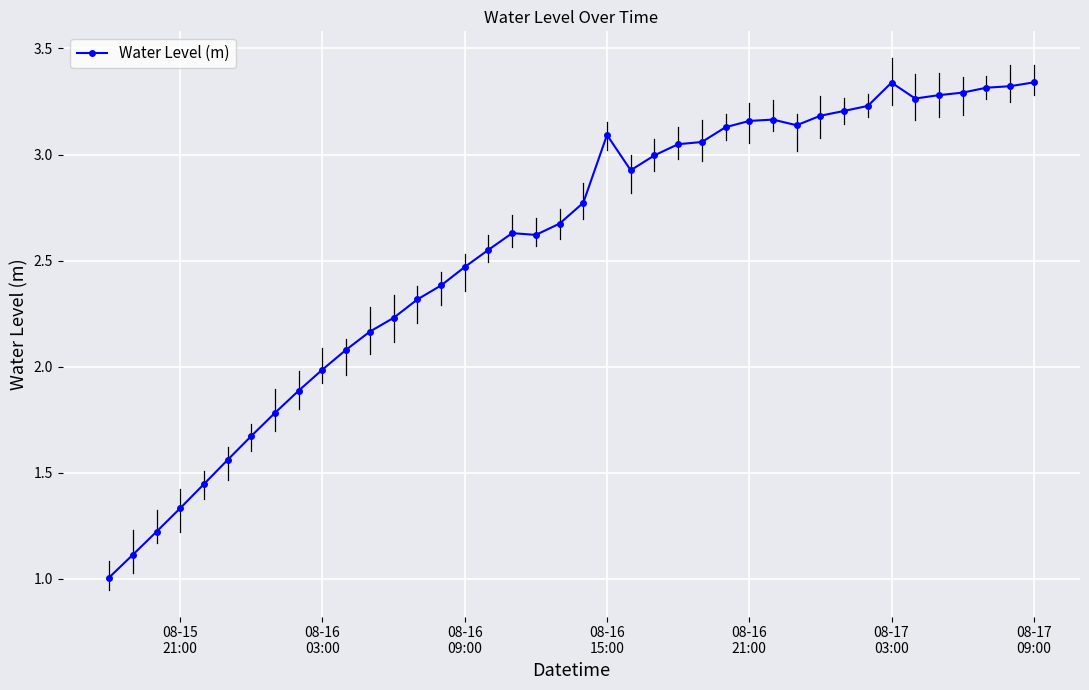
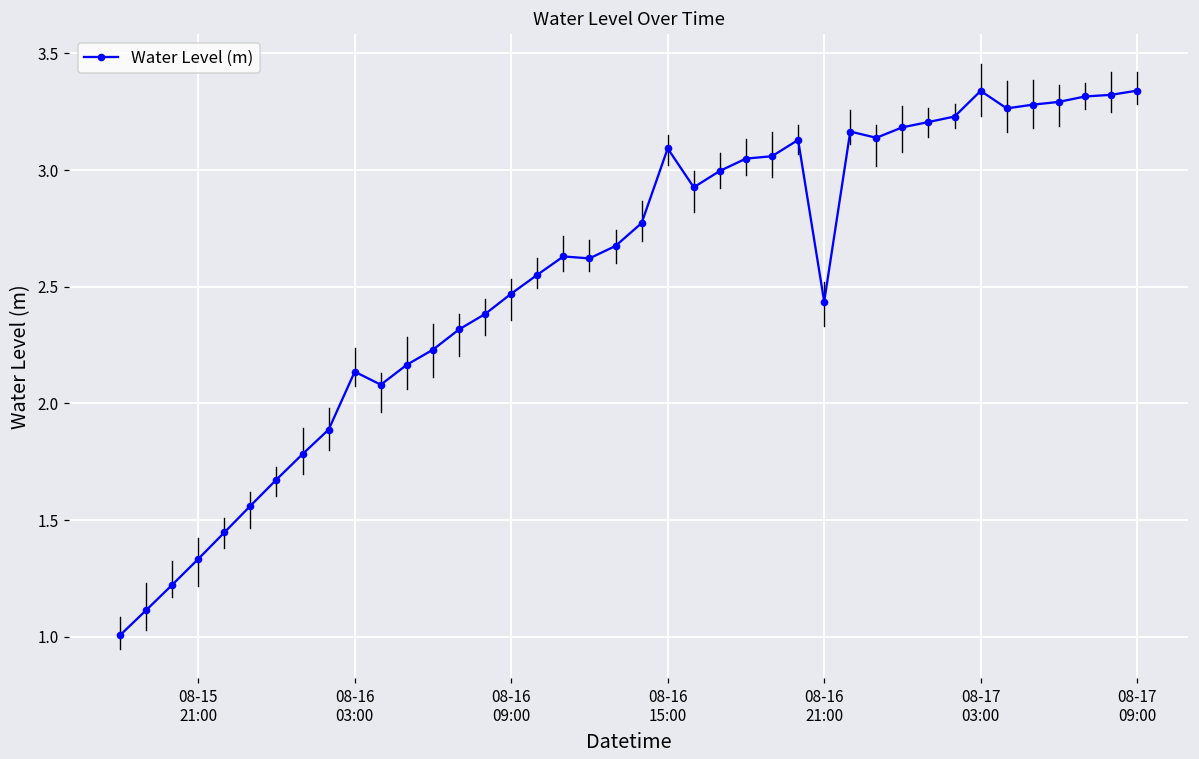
Water Level (m), 08-16 03:00: 1.99 -> 2.14
Water Level (m), 08-16 21:00: 3.16 -> 2.44
